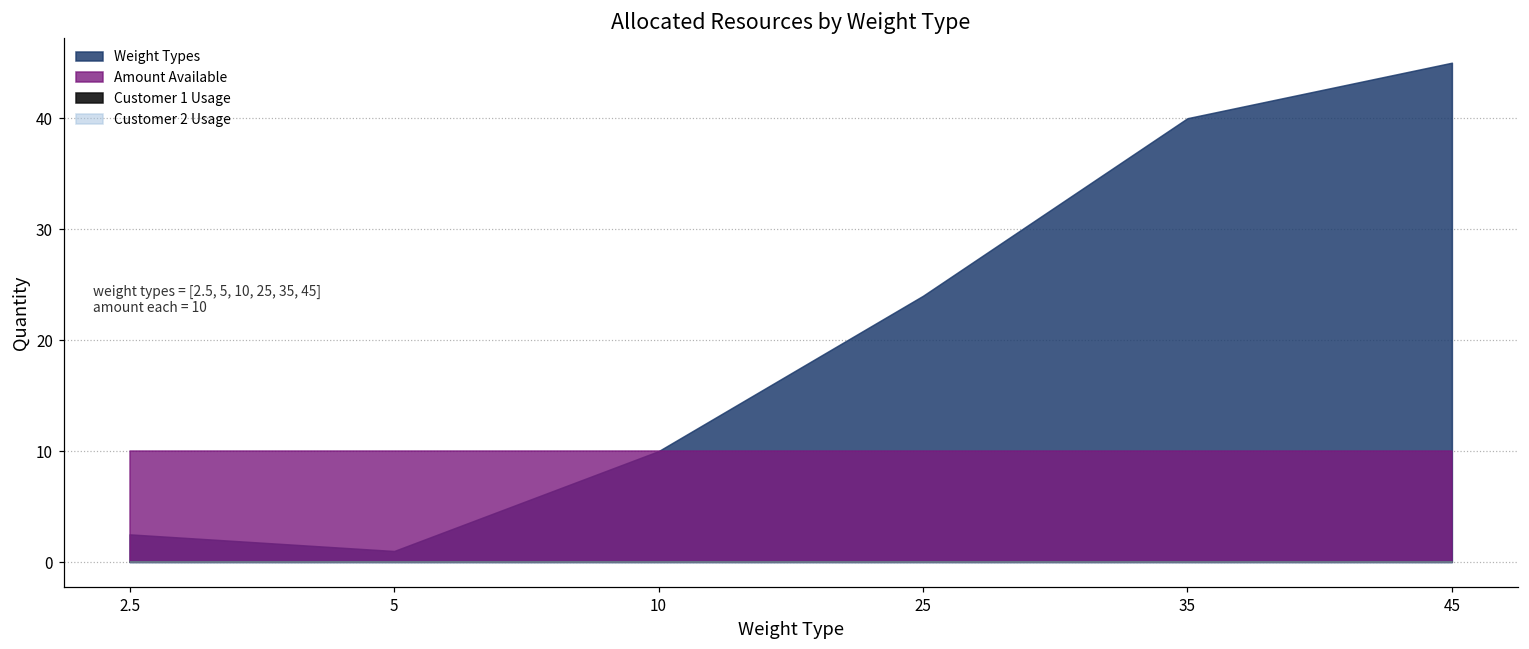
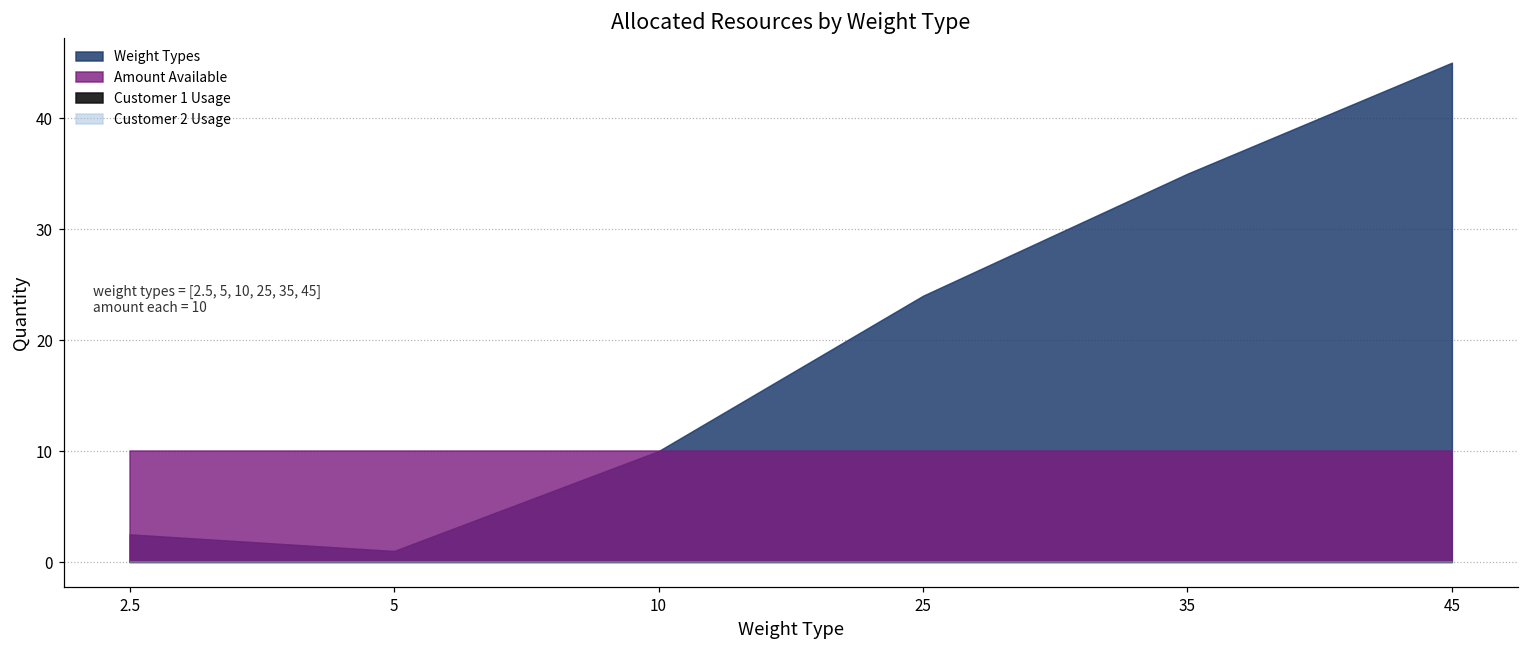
Weight Types, 35: 40 -> 35
